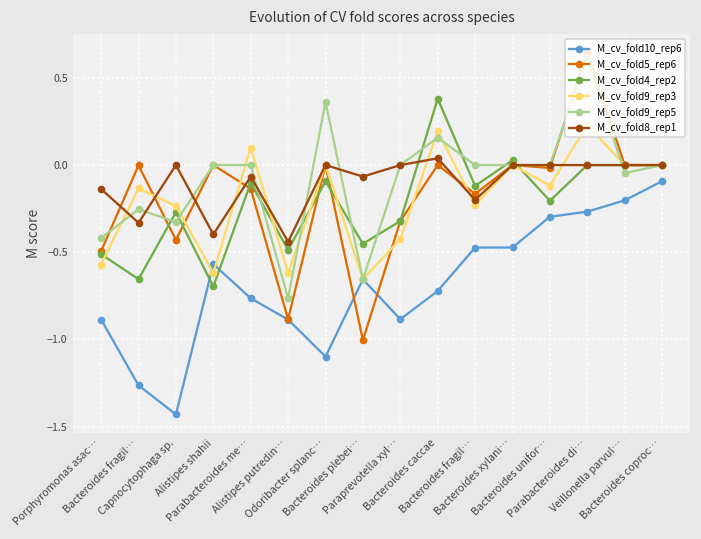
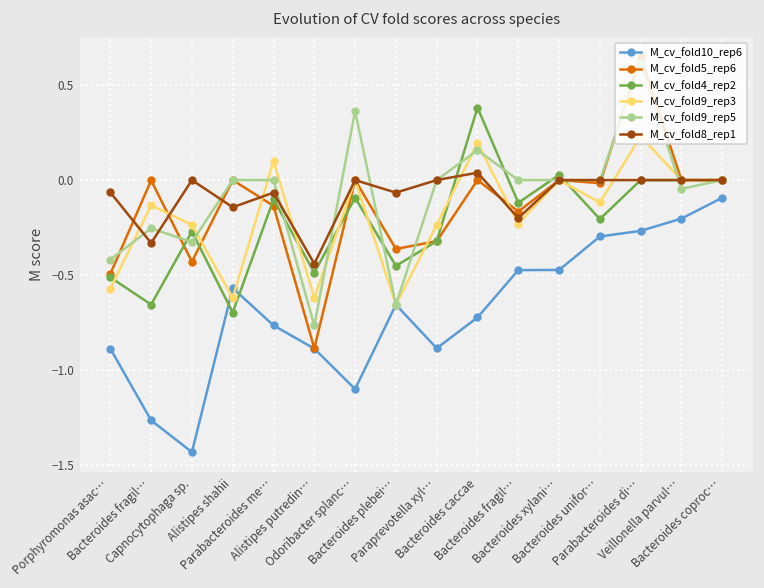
M_cv_fold8_rep1, Porphyromonas asac…: -0.14 -> -0.06
M_cv_fold8_rep1, Alistipes shahii: -0.40 -> -0.14
M_cv_fold5_rep6, Bacteroides plebei…: -1.00 -> -0.36
M_cv_fold9_rep3, Paraprevotella xyl…: -0.42 -> -0.24
